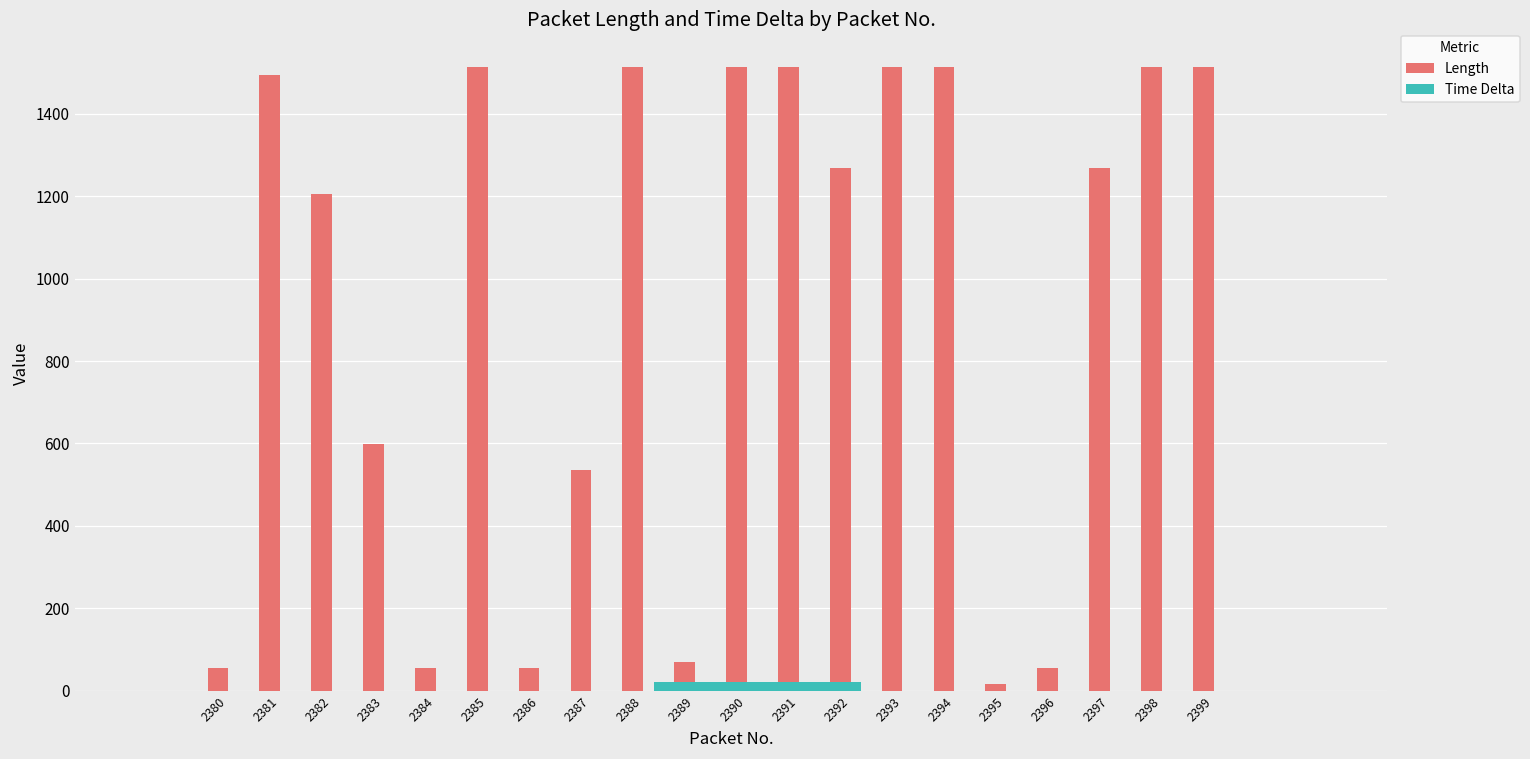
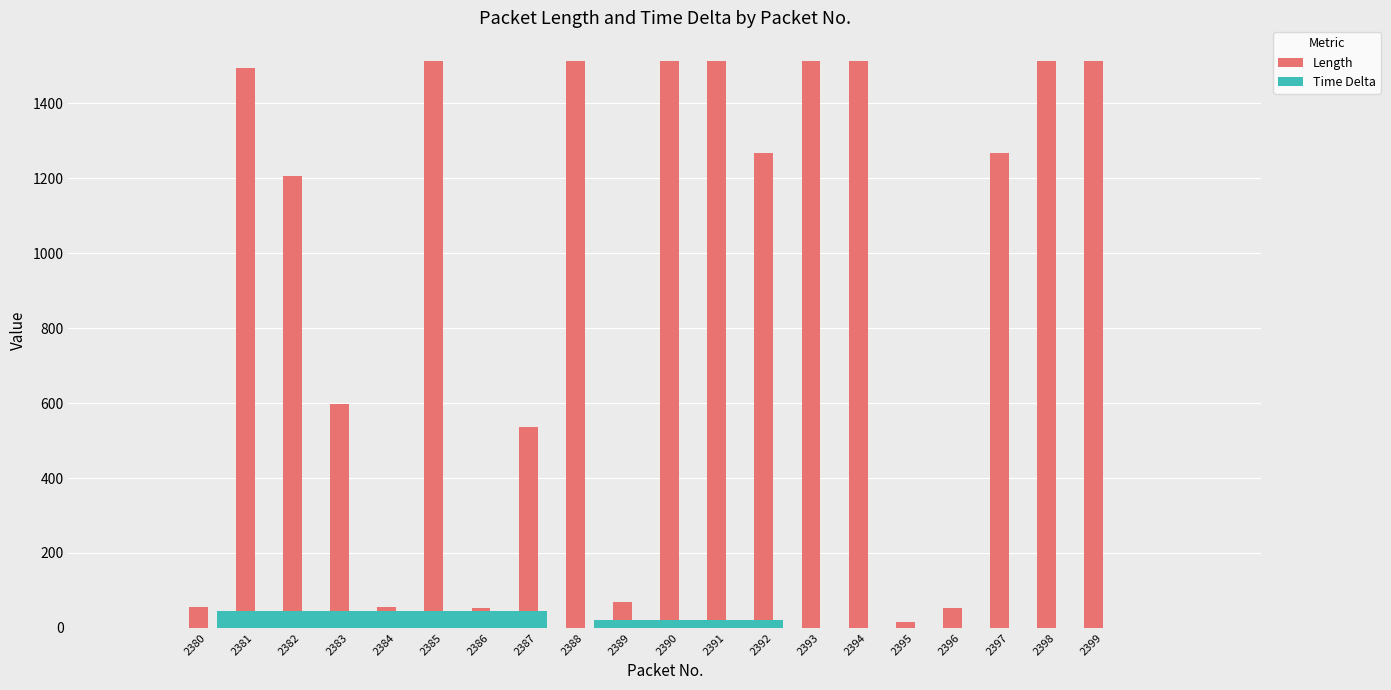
Time Delta, 2382: 0 -> 40
Time Delta, 2385: 0 -> 50
